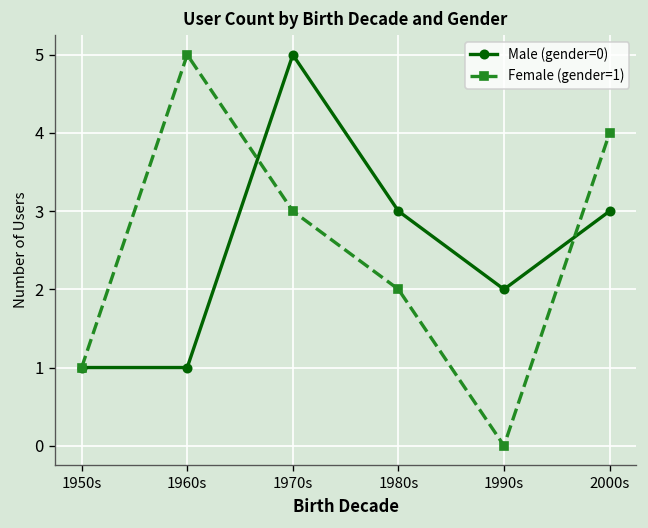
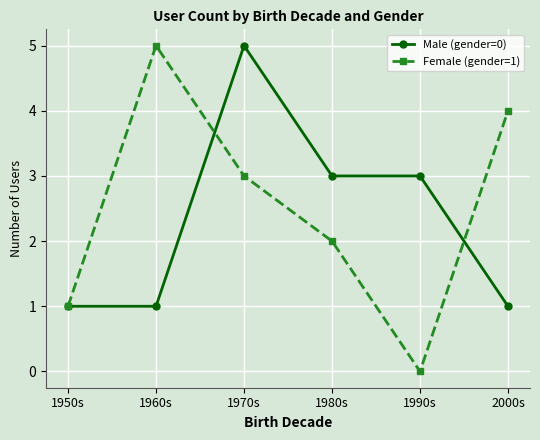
Male (gender=0), 1990s: 2 -> 3
Male (gender=0), 2000s: 3 -> 1
